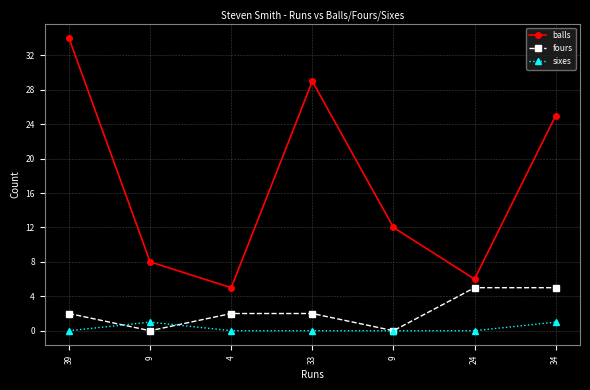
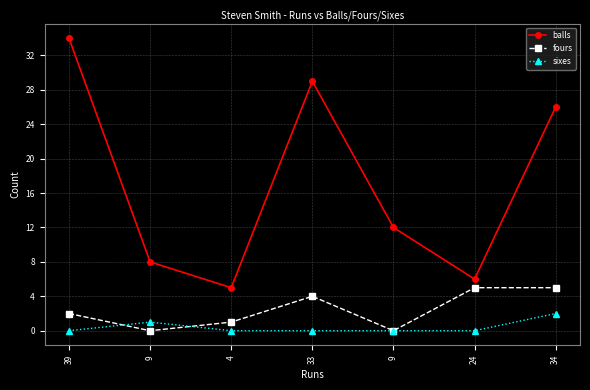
fours, 4: 2 -> 1
fours, 33: 2 -> 4
balls, 34: 25 -> 26
sixes, 34: 1 -> 2
